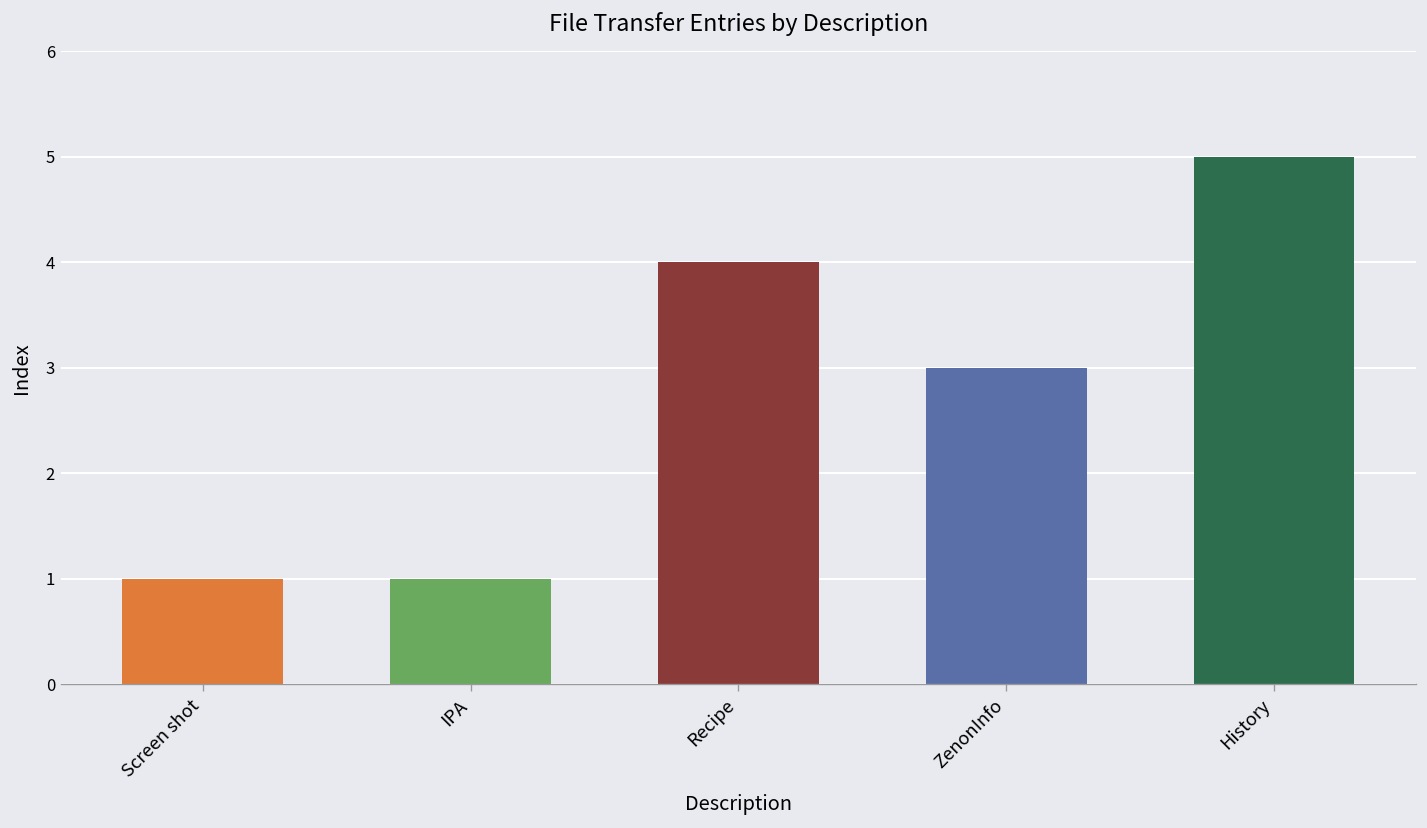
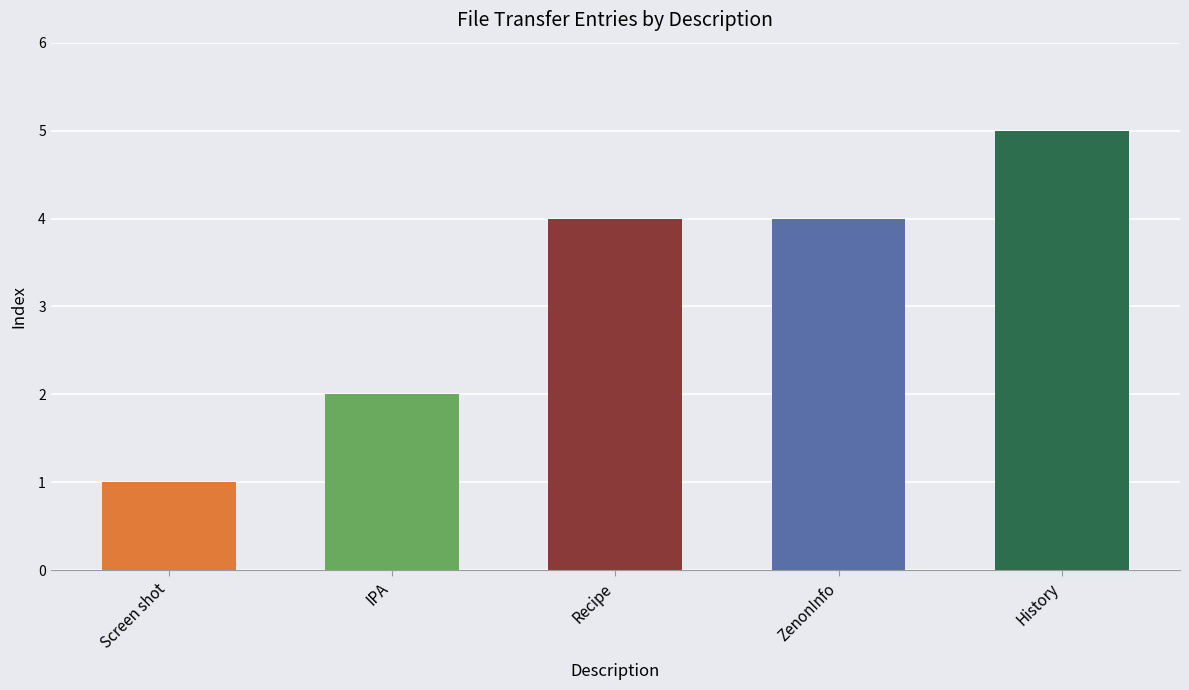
IPA: 1 -> 2
ZenonInfo: 3 -> 4
